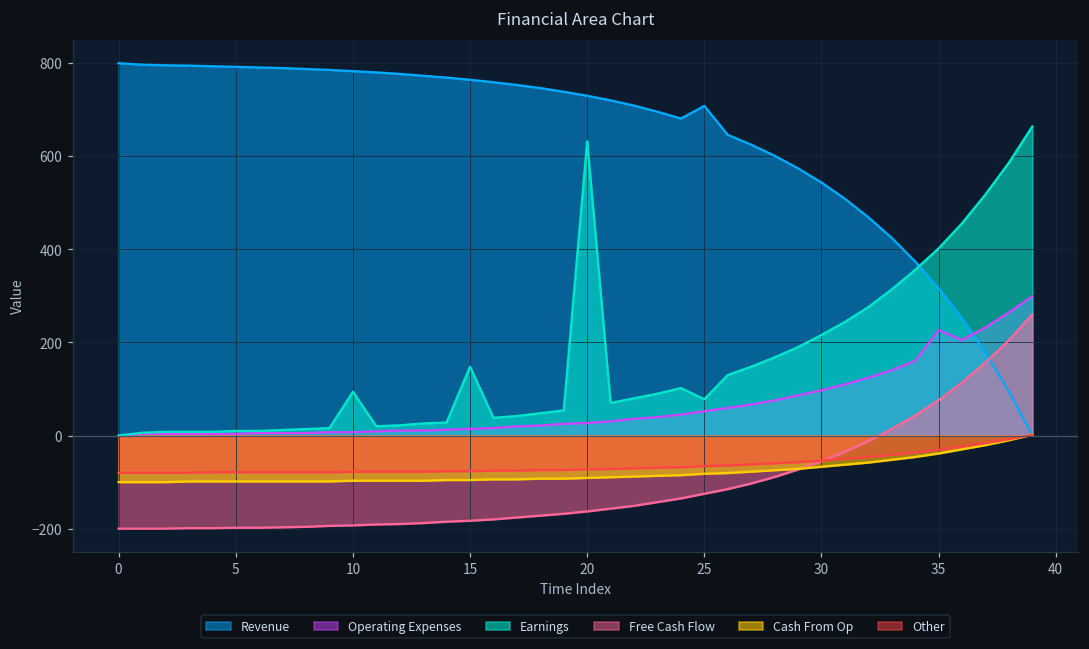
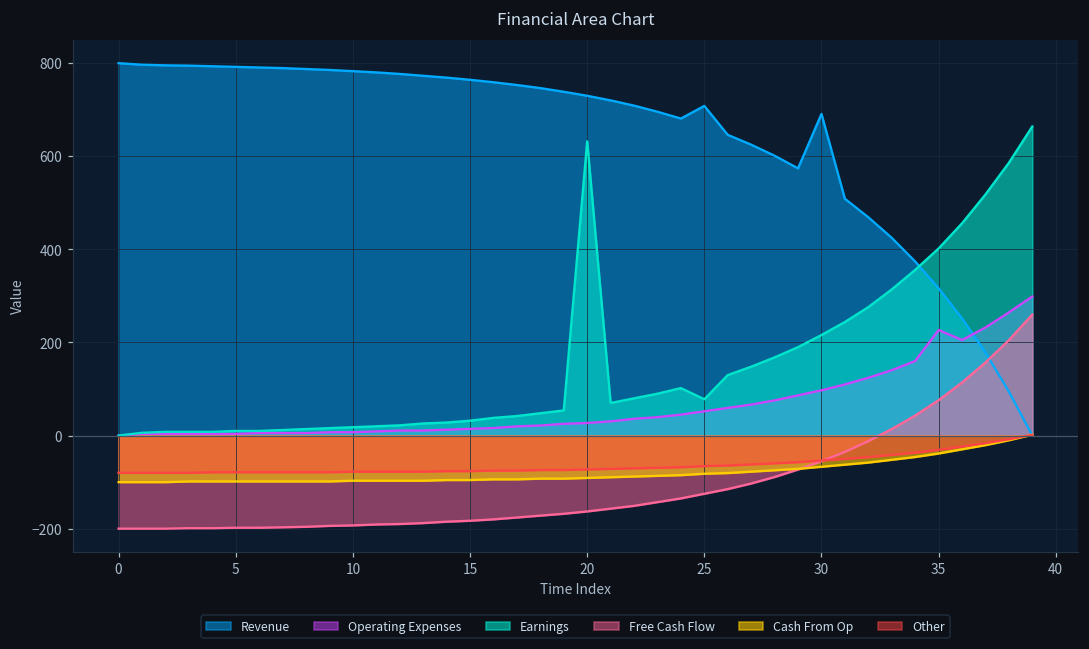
Earnings, 10: 90 -> 20
Earnings, 15: 150 -> 30
Revenue, 30: 540 -> 690
